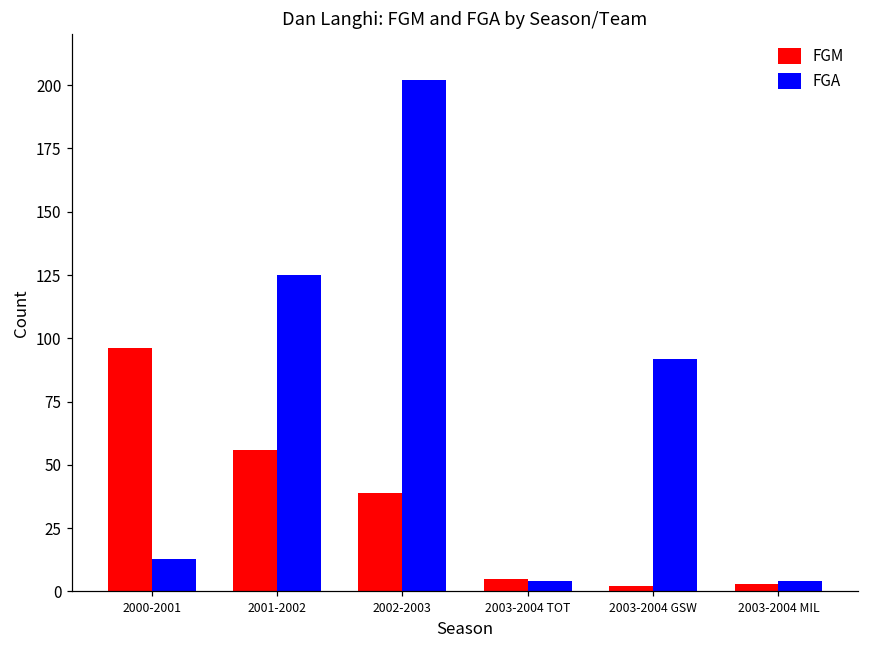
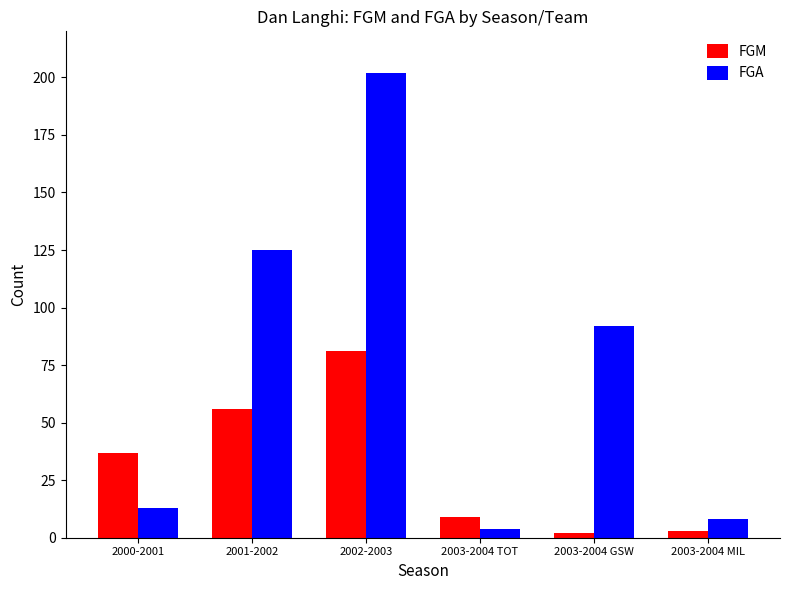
FGM, 2000-2001: 96 -> 37
FGM, 2002-2003: 39 -> 81
FGM, 2003-2004 TOT: 5 -> 9
FGA, 2003-2004 MIL: 4 -> 8
